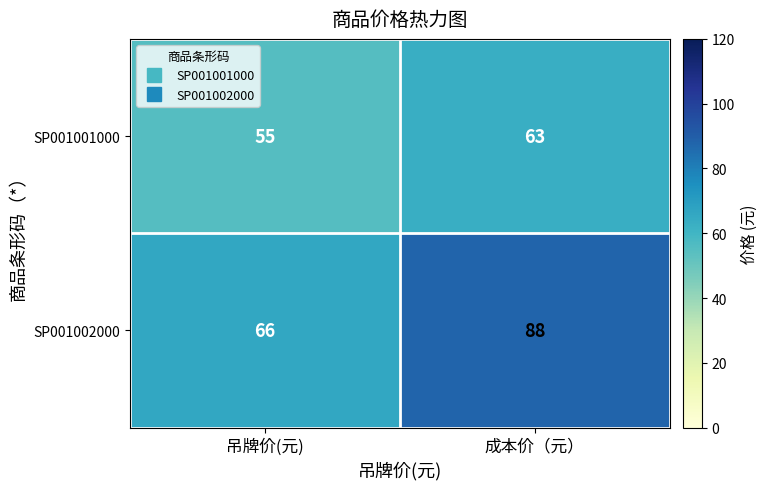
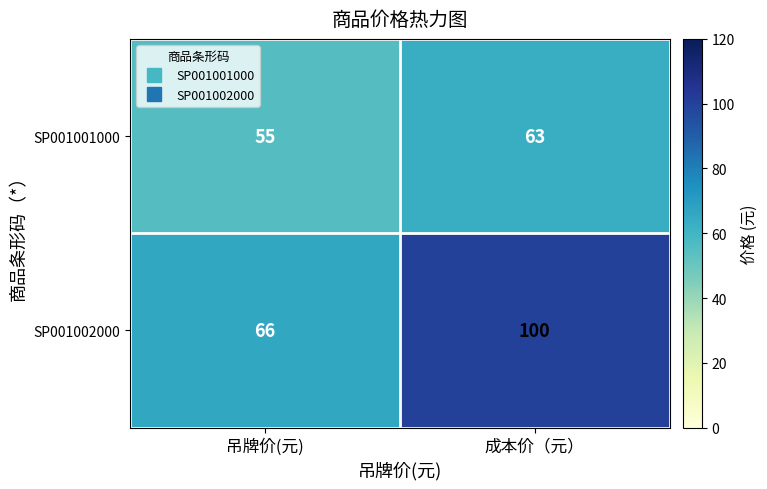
SP001002000, 成本价（元）: 88 -> 100
